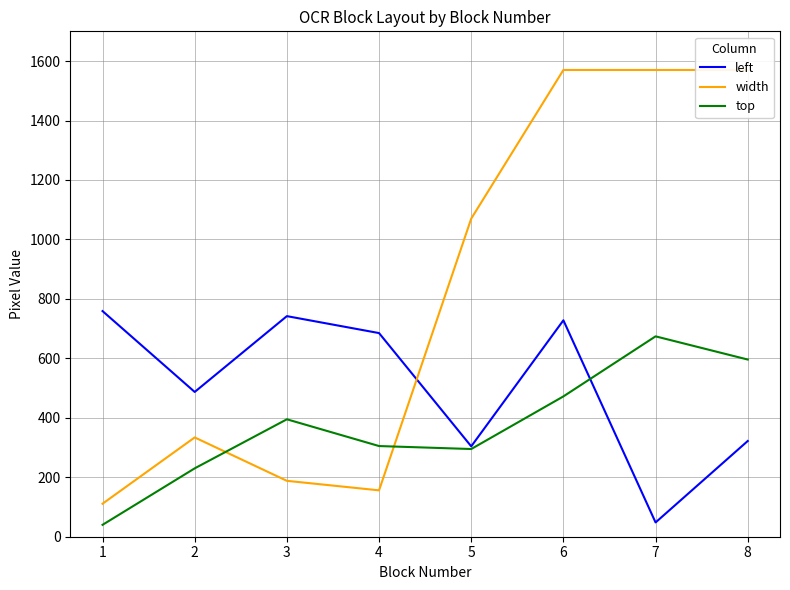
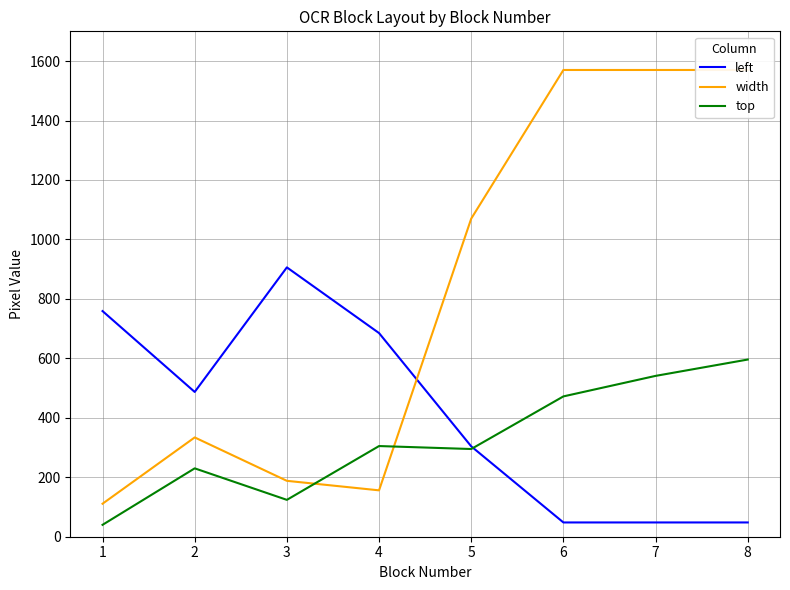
left, 3: 740 -> 910
top, 3: 400 -> 120
left, 6: 730 -> 50
top, 7: 670 -> 540
left, 8: 320 -> 50
